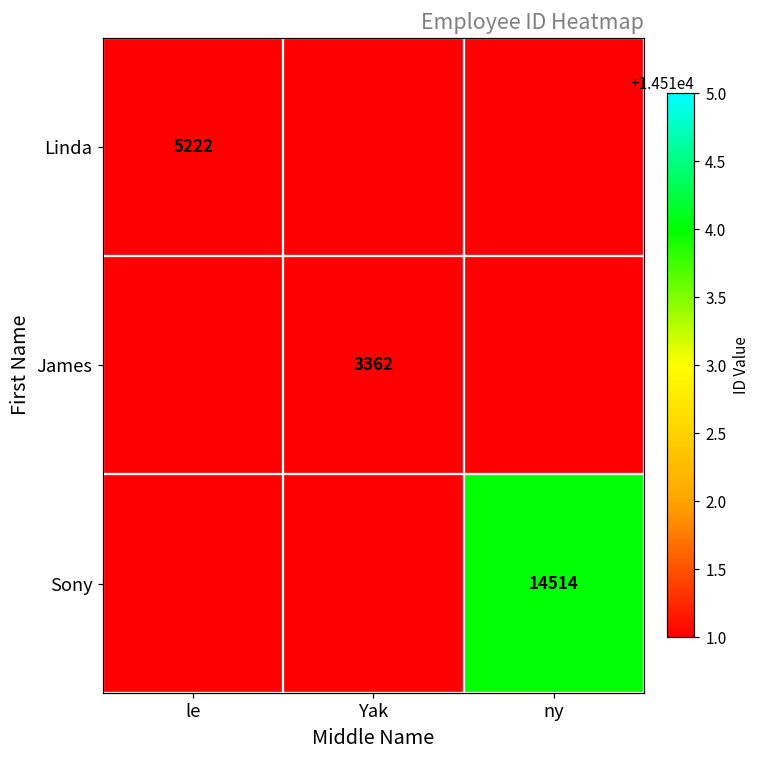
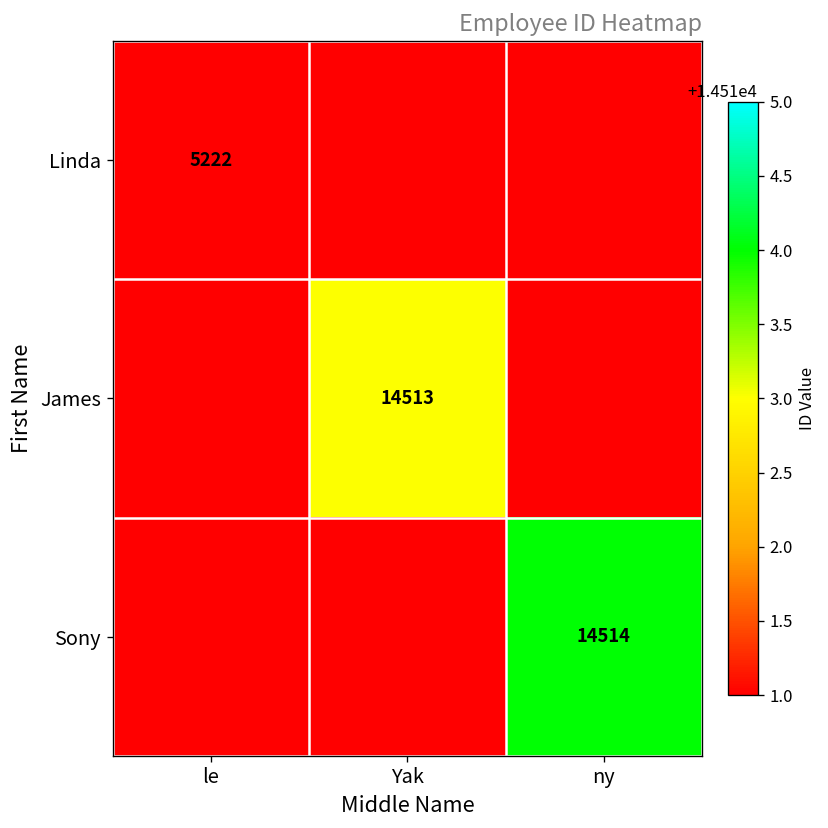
James, Yak: 3362 -> 14513
